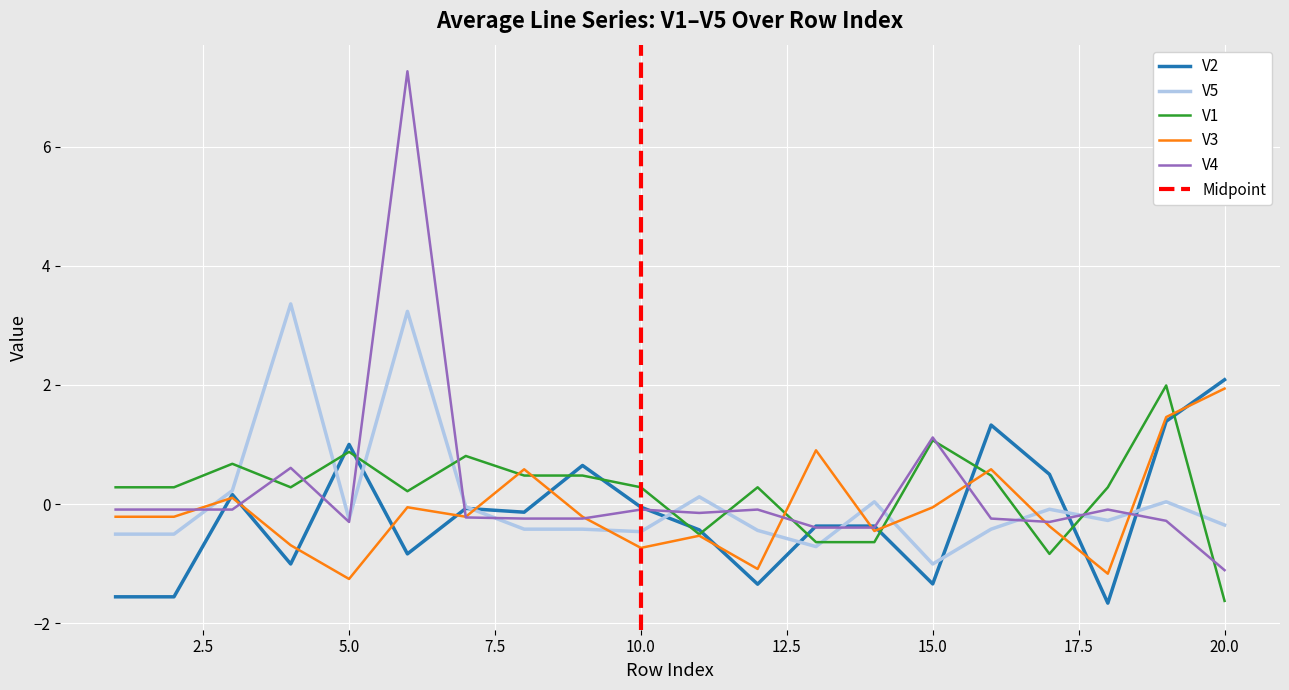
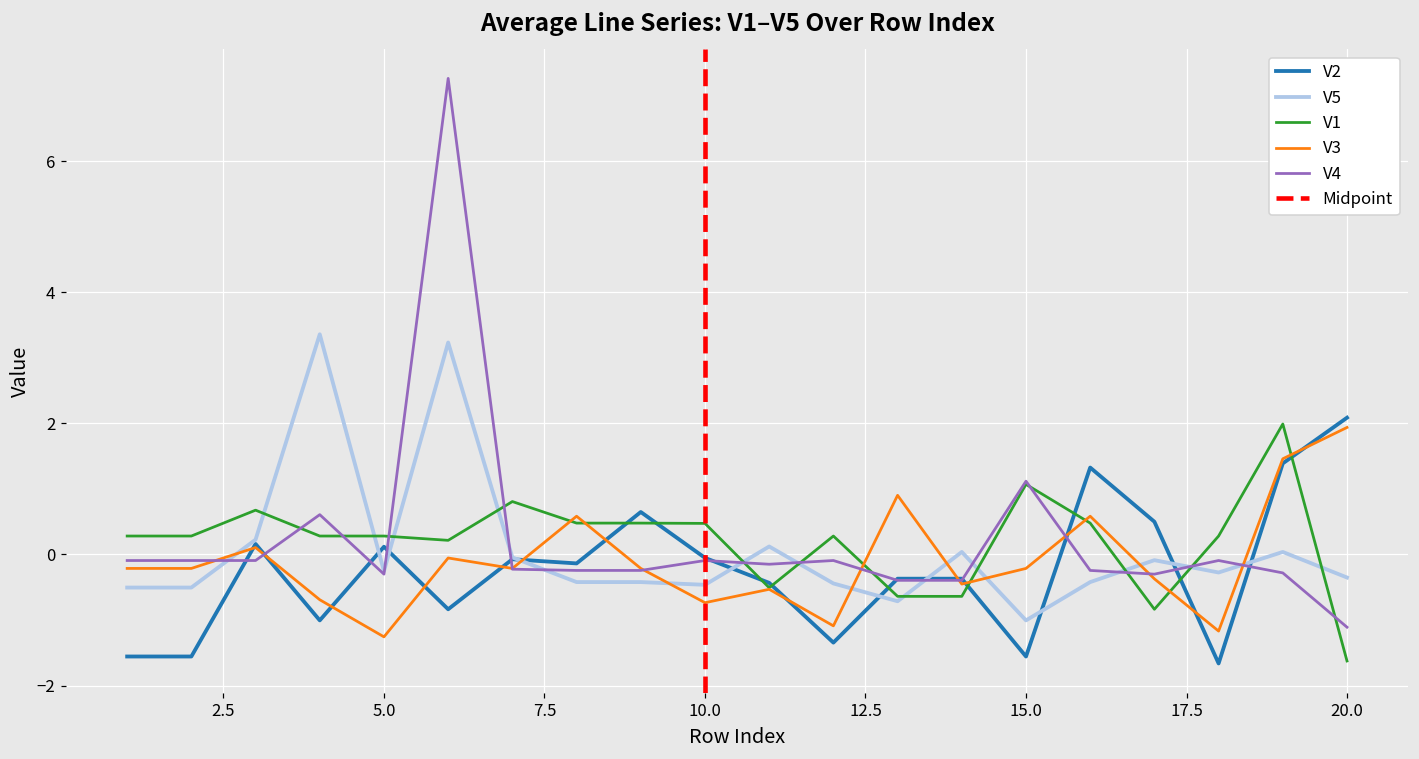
V2, 5.0: 1.0 -> 0.1
V1, 5.0: 0.9 -> 0.3
V1, 10.0: 0.3 -> 0.5
V2, 15.0: -1.3 -> -1.6
V3, 15.0: -0.1 -> -0.2
